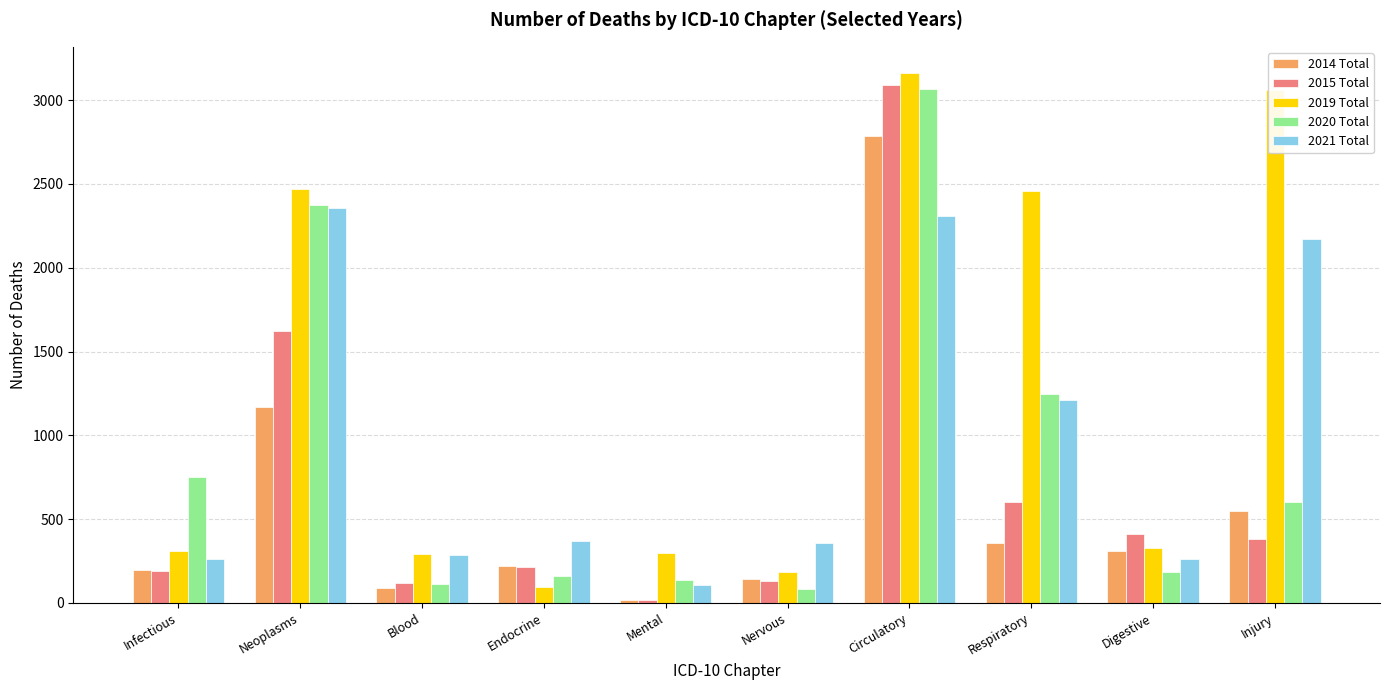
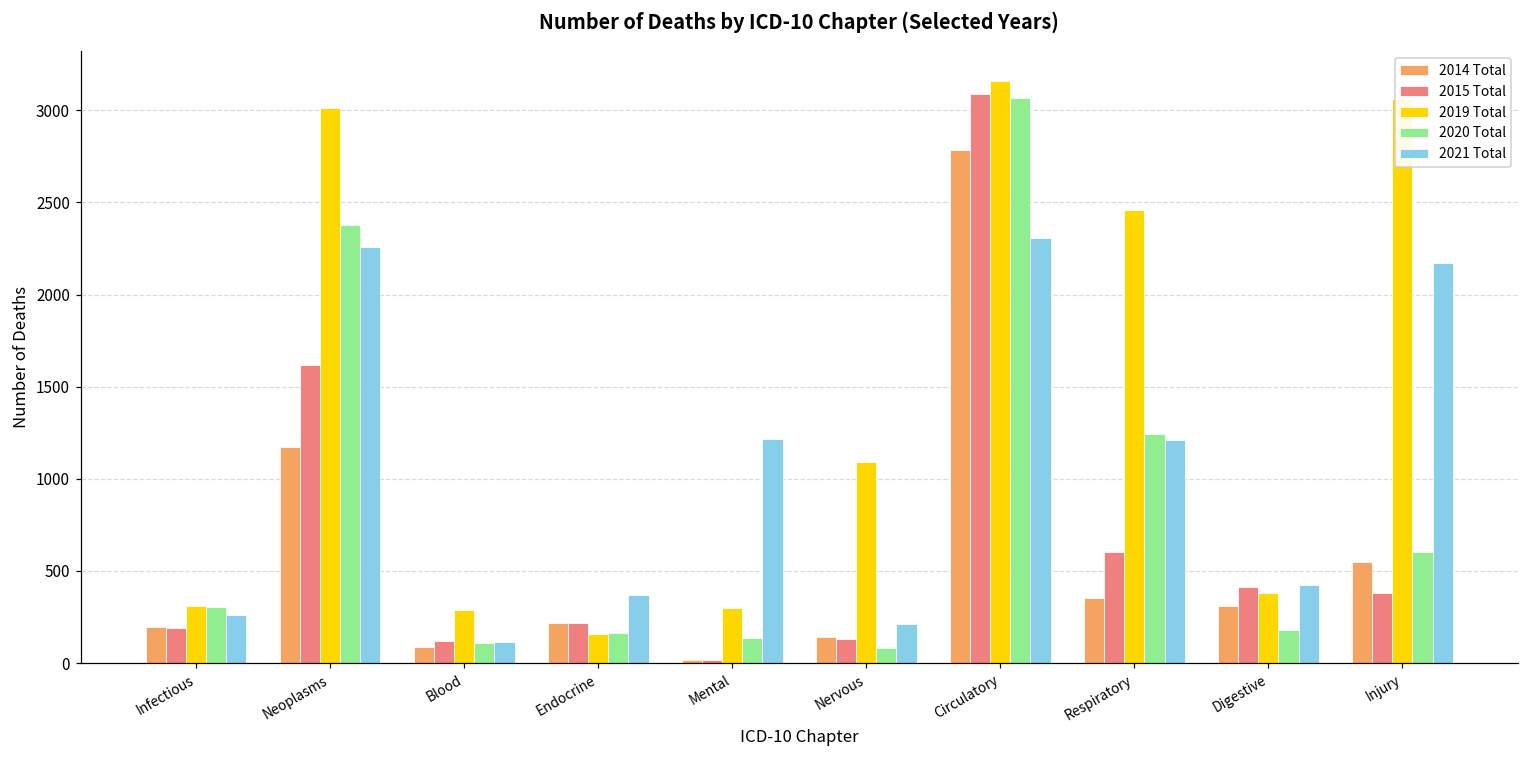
2020 Total, Infectious: 750 -> 300
2019 Total, Neoplasms: 2470 -> 3010
2021 Total, Neoplasms: 2360 -> 2260
2021 Total, Blood: 280 -> 110
2019 Total, Endocrine: 100 -> 160
2021 Total, Mental: 110 -> 1210
2019 Total, Nervous: 190 -> 1090
2021 Total, Nervous: 360 -> 210
2019 Total, Digestive: 330 -> 380
2021 Total, Digestive: 260 -> 420
